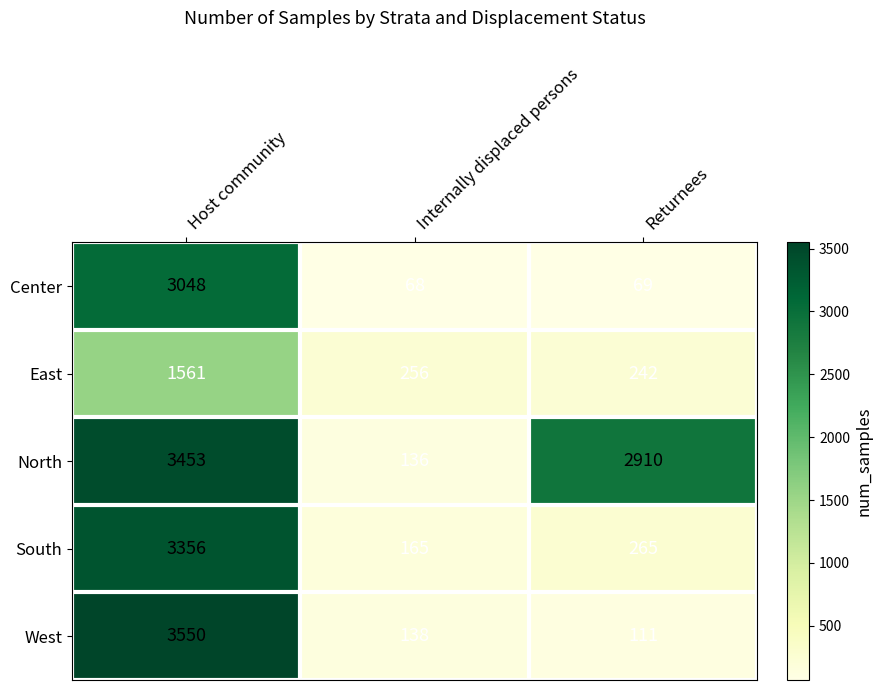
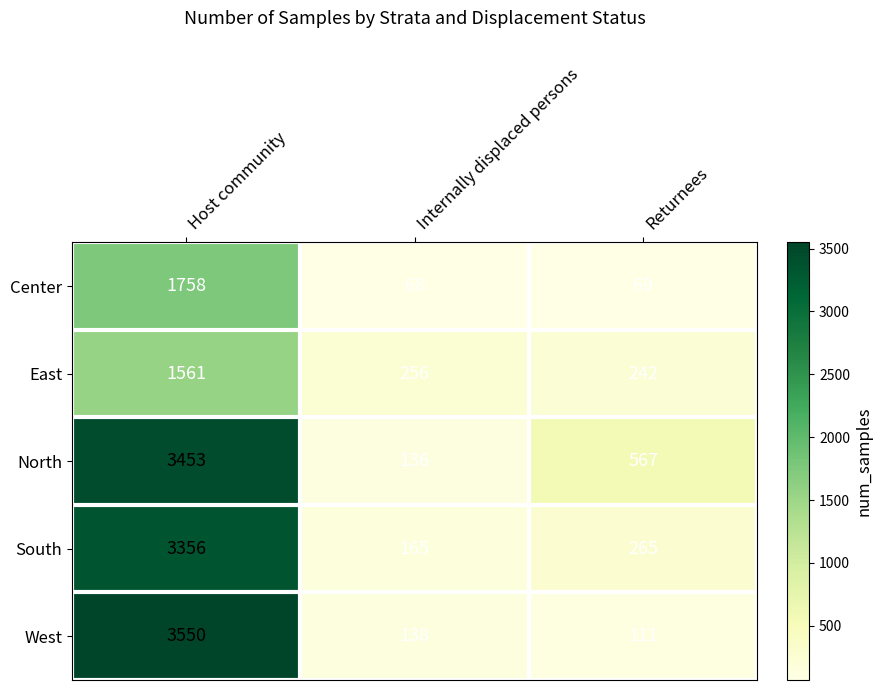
Center, Host community: 3048 -> 1758
North, Returnees: 2910 -> 567
